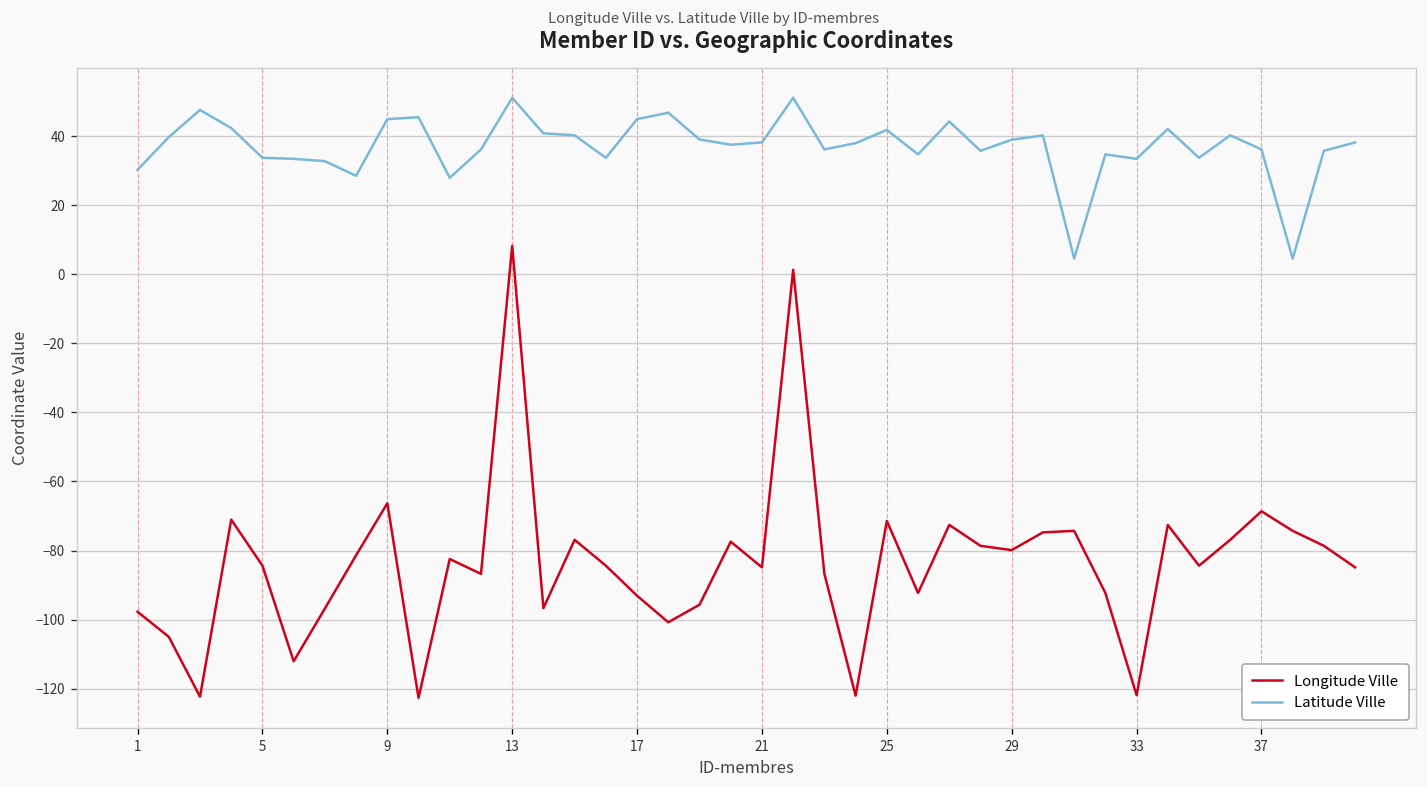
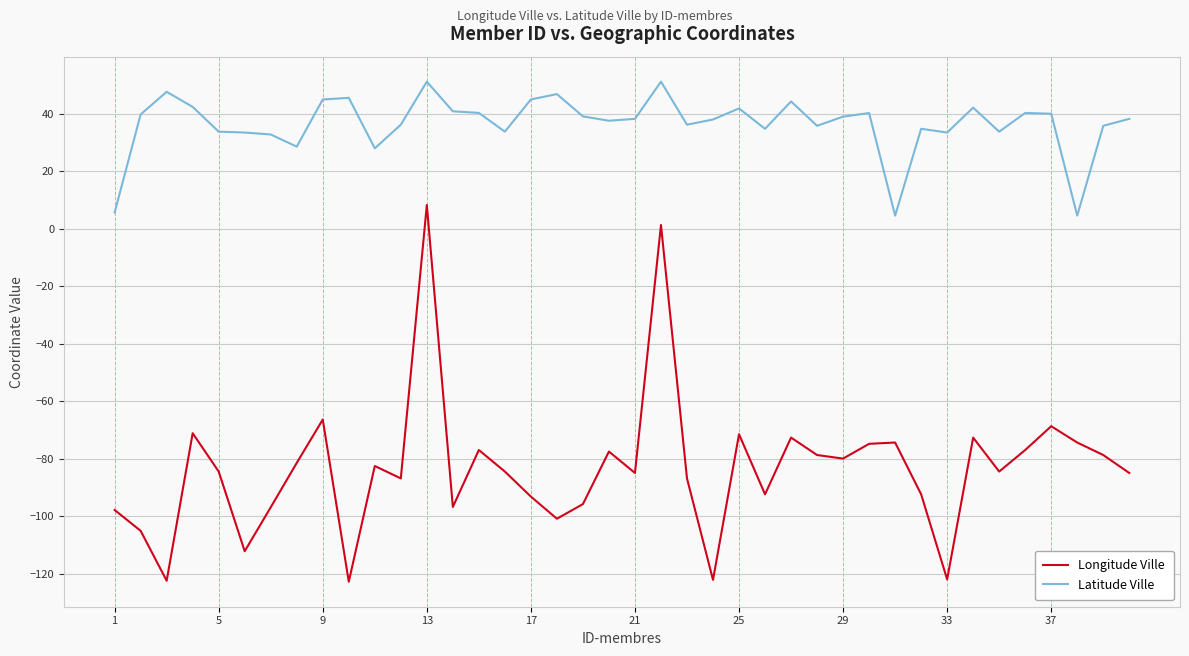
Latitude Ville, 1: 30 -> 6
Latitude Ville, 37: 36 -> 40
